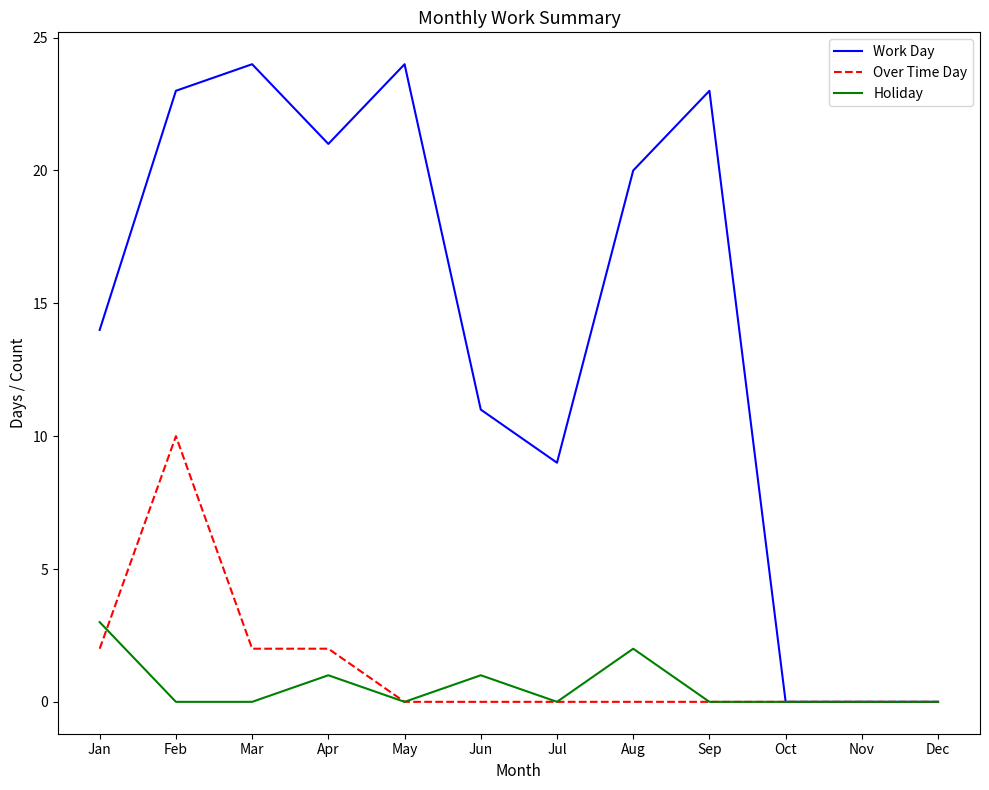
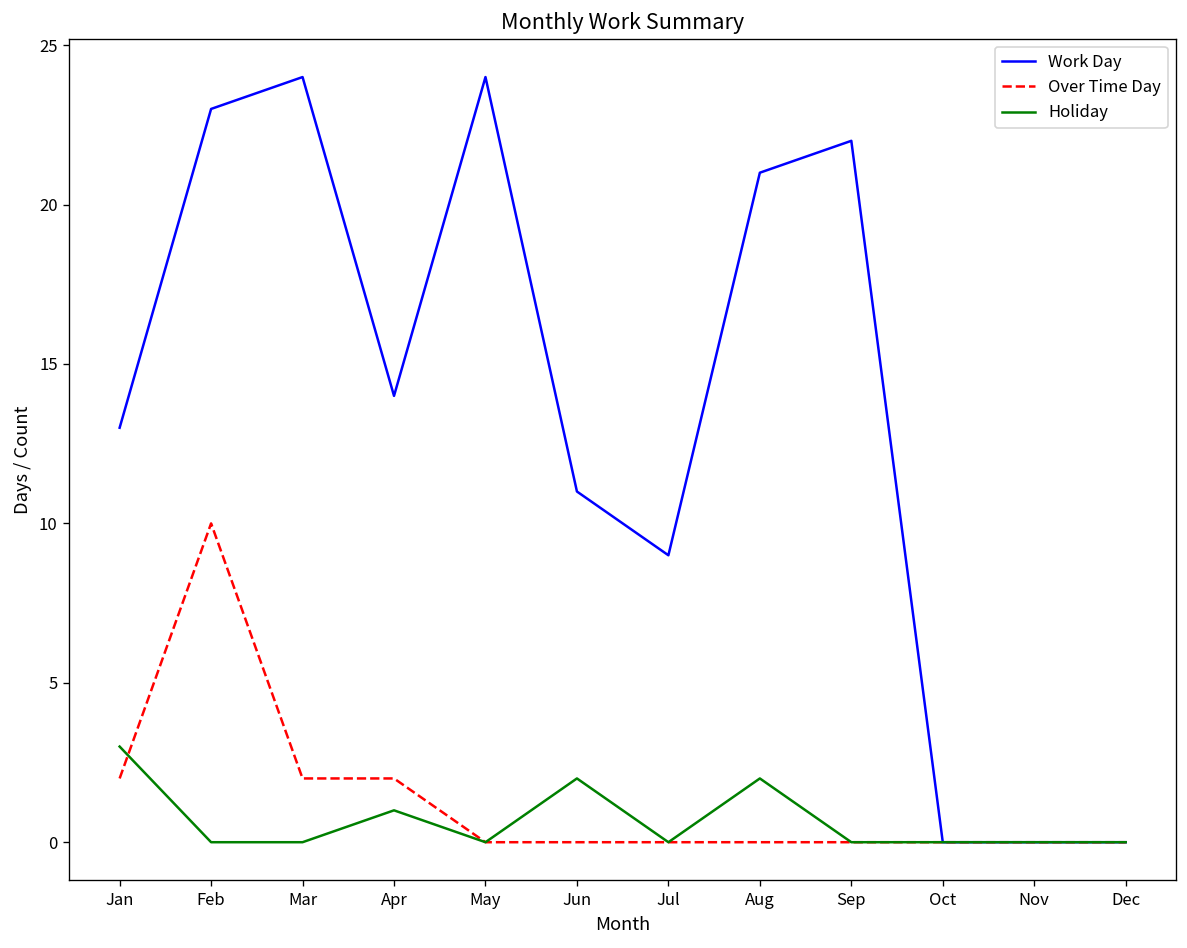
Work Day, Jan: 14 -> 13
Work Day, Apr: 21 -> 14
Holiday, Jun: 1 -> 2
Work Day, Aug: 20 -> 21
Work Day, Sep: 23 -> 22
